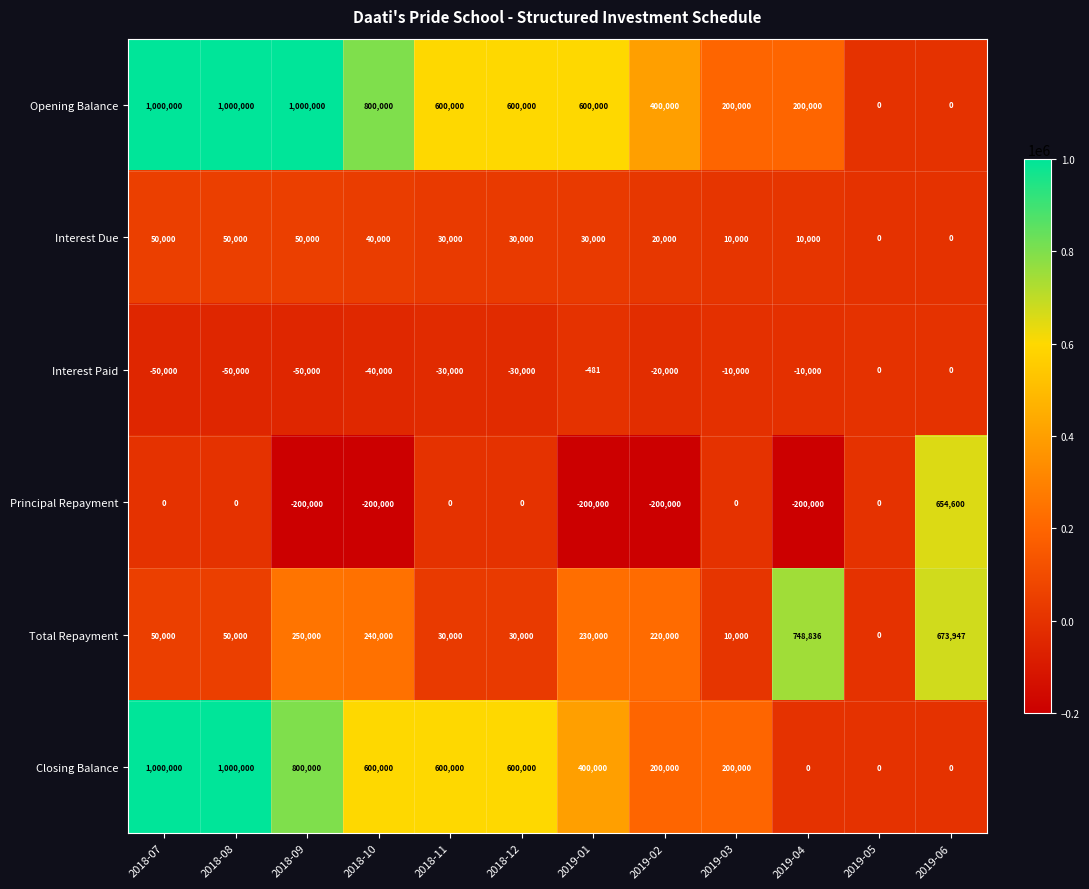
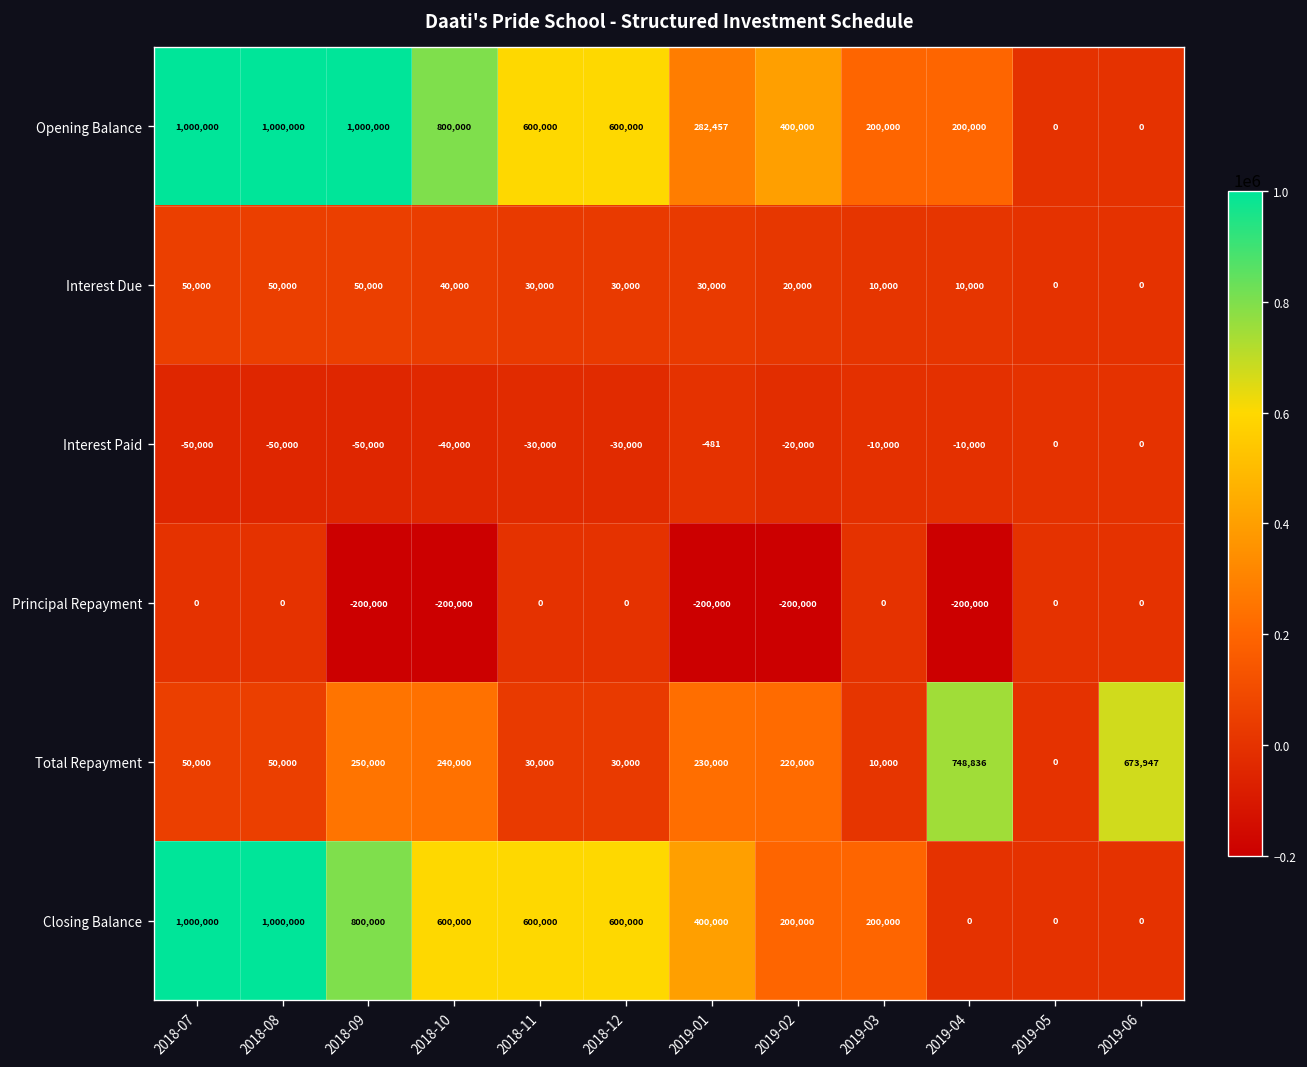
Opening Balance, 2019-01: 600,000 -> 282,457
Principal Repayment, 2019-06: 654,600 -> 0
